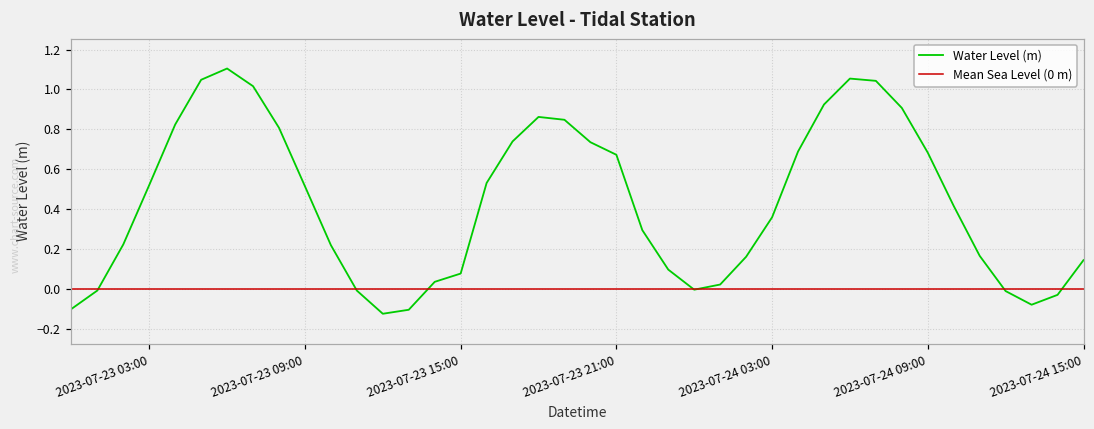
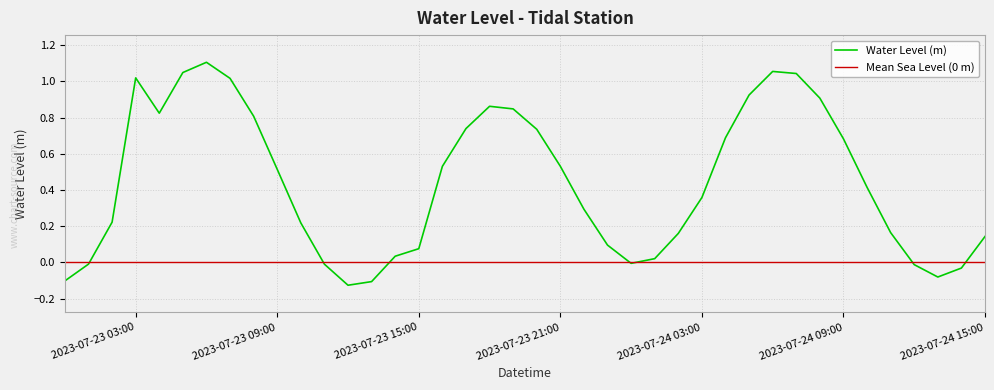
2023-07-23 03:00: 0.52 -> 1.02
2023-07-23 21:00: 0.67 -> 0.53
